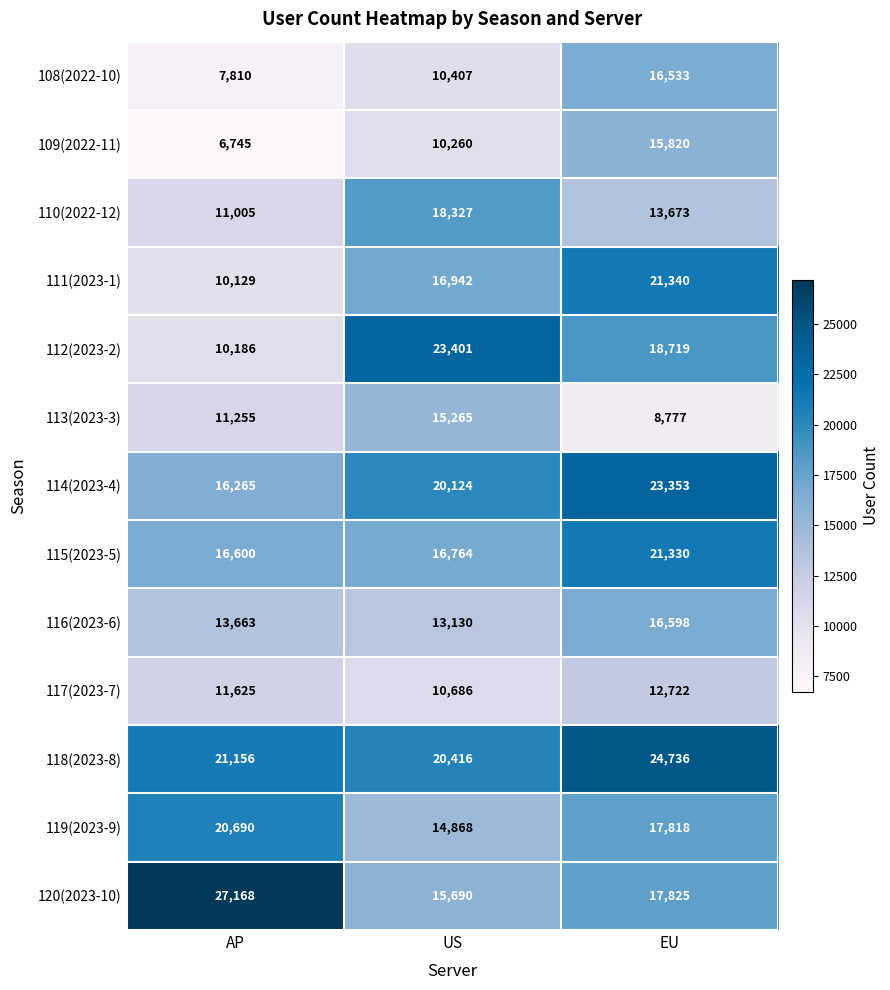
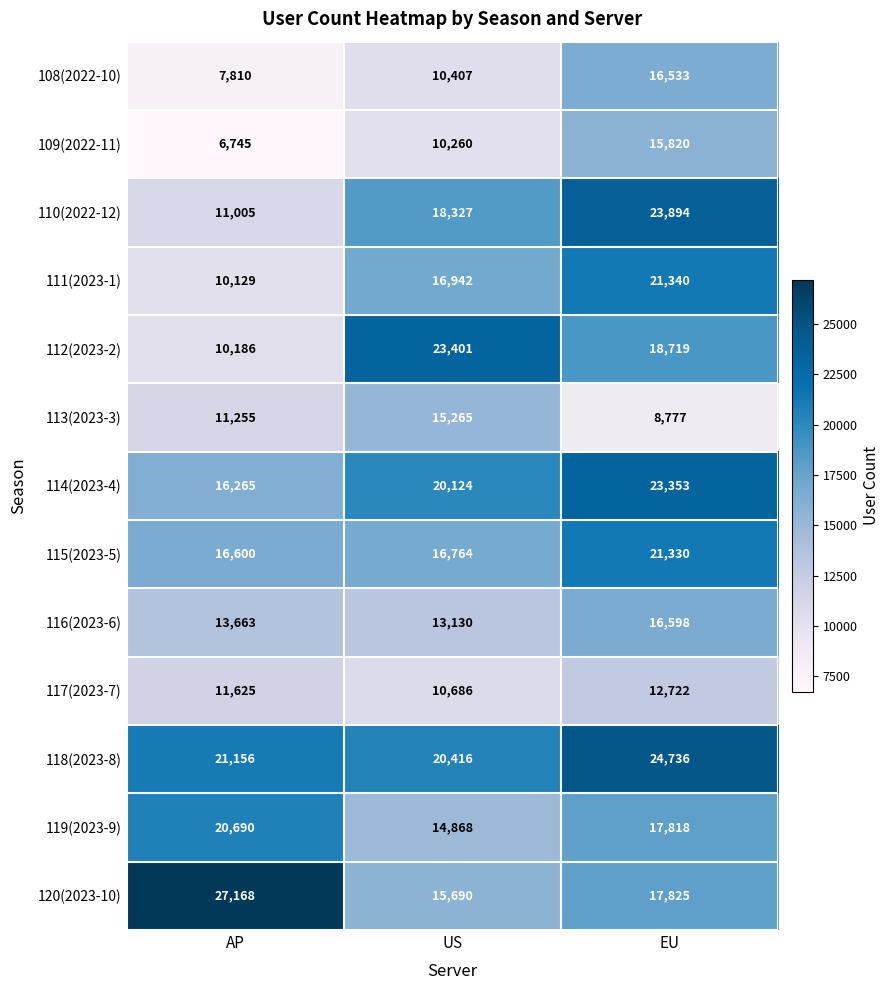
110(2022-12), EU: 13,673 -> 23,894
